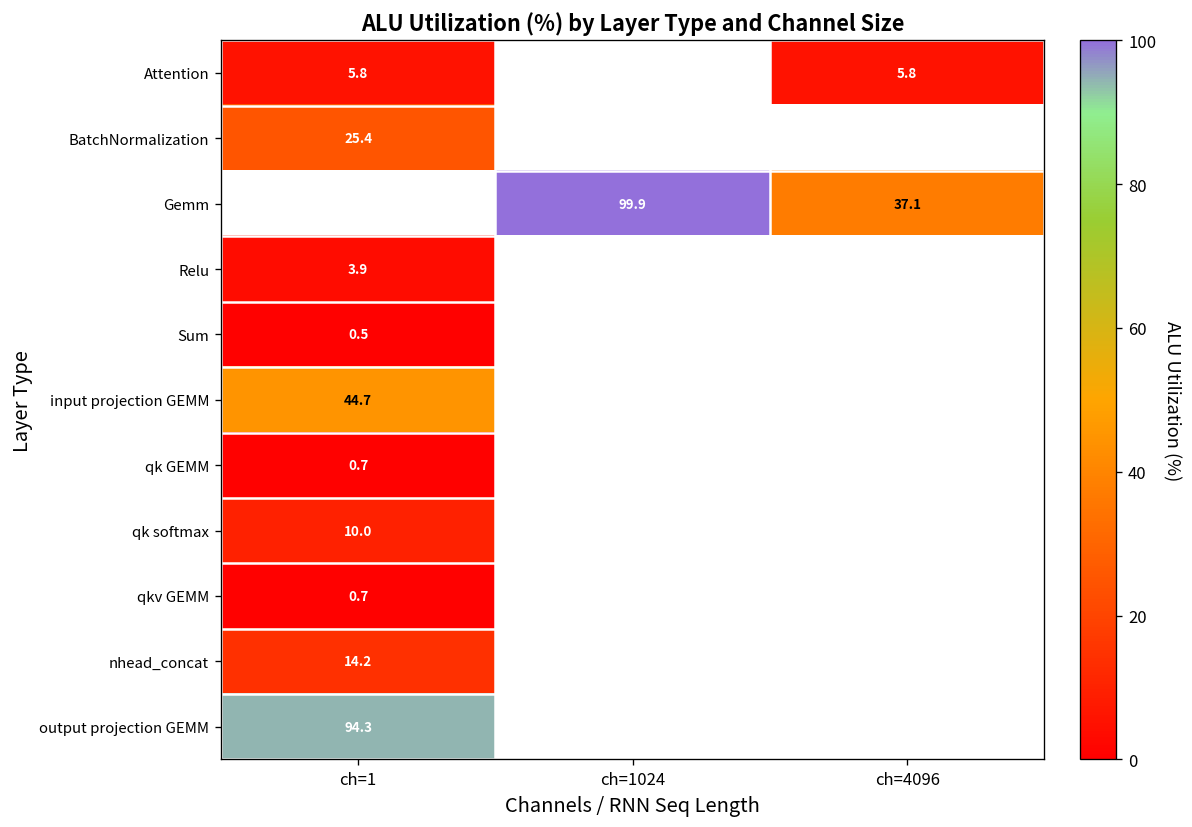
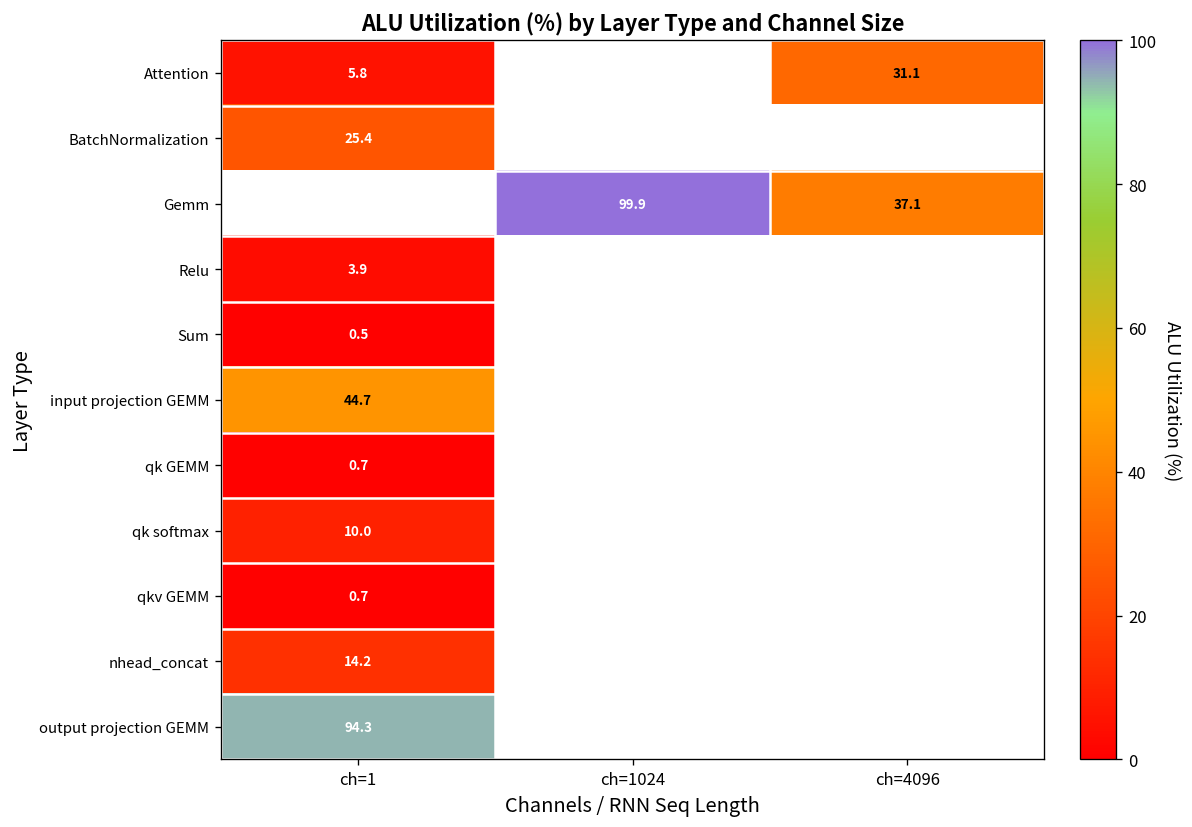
Attention, ch=4096: 5.8 -> 31.1
